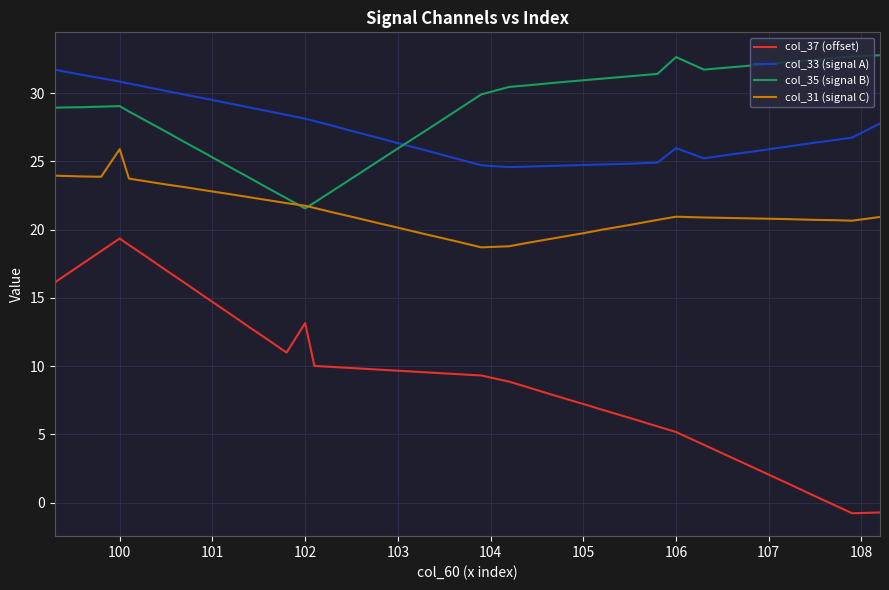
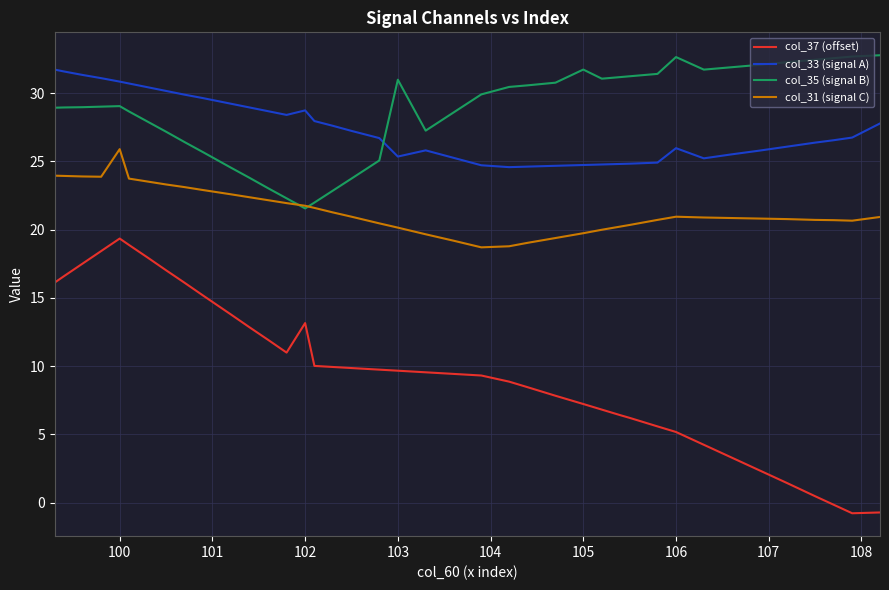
col_33 (signal A), 102: 28.1 -> 28.7
col_33 (signal A), 103: 26.3 -> 25.4
col_35 (signal B), 103: 26.0 -> 31.0
col_35 (signal B), 105: 30.9 -> 31.7
